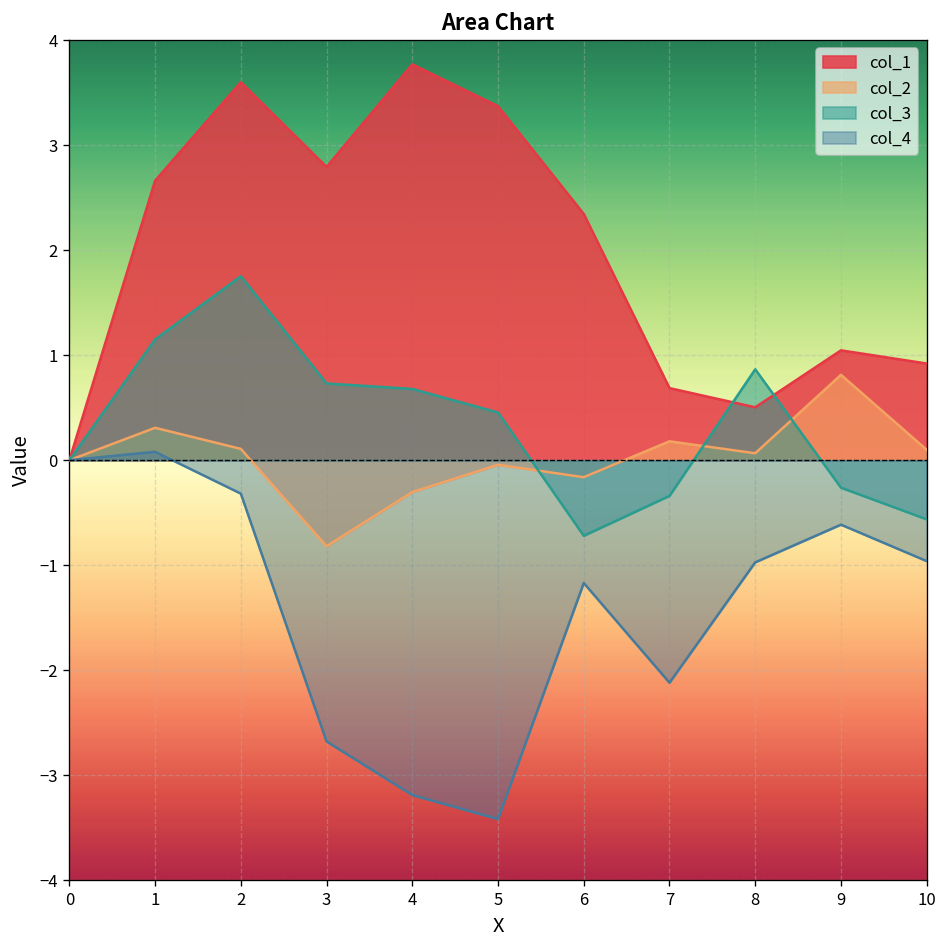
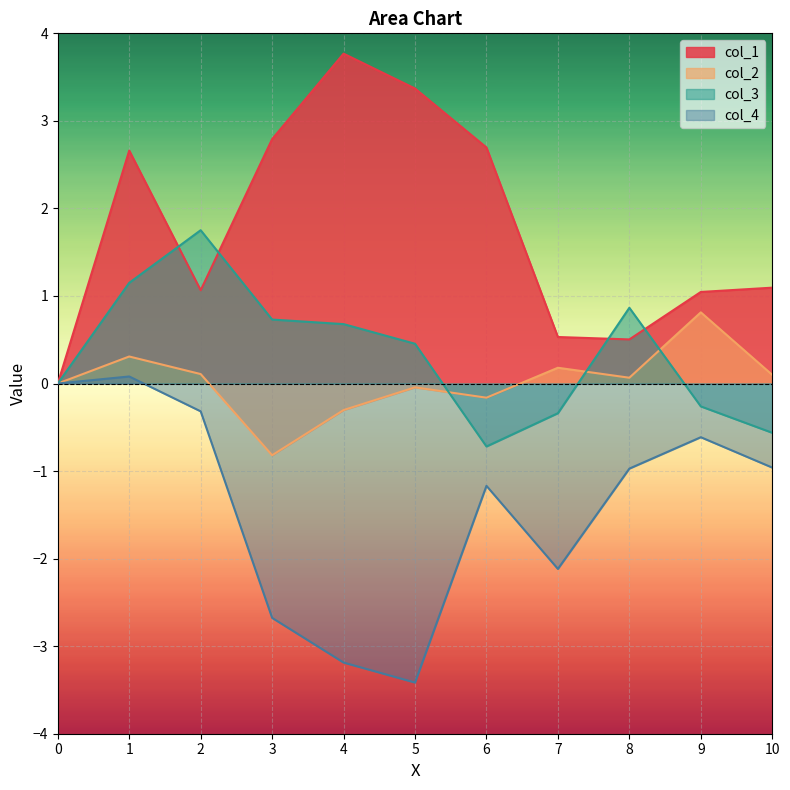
col_1, 2: 3.6 -> 1.1
col_1, 6: 2.3 -> 2.7
col_1, 7: 0.7 -> 0.5
col_1, 10: 0.9 -> 1.1
